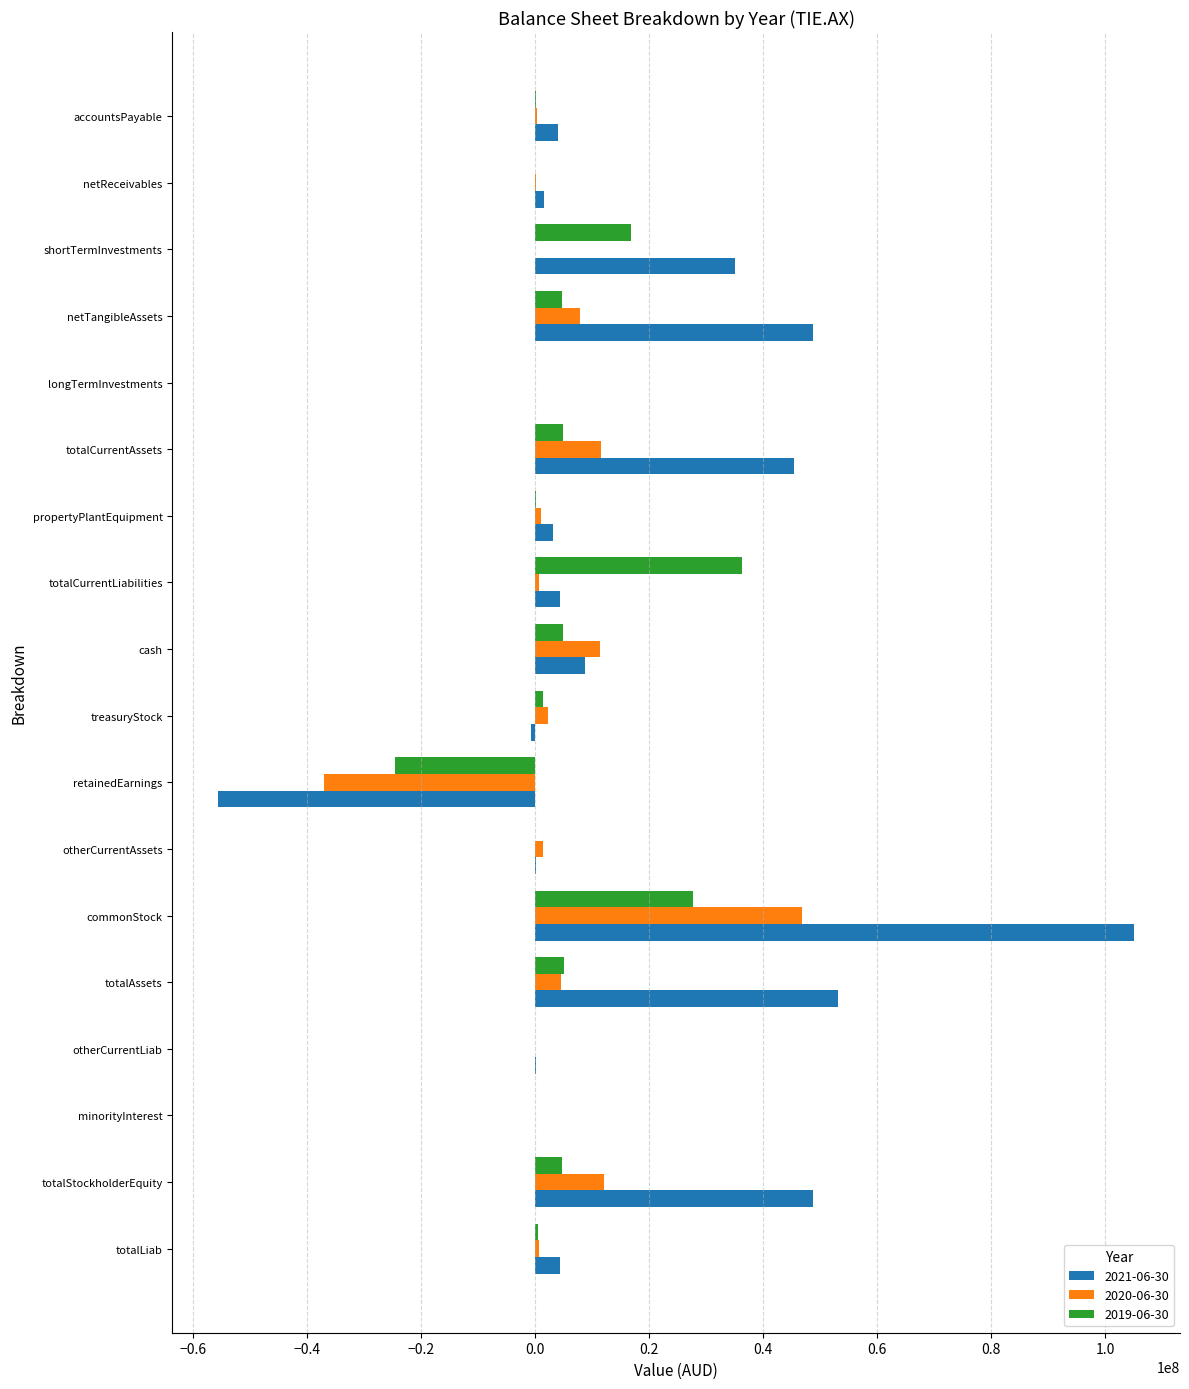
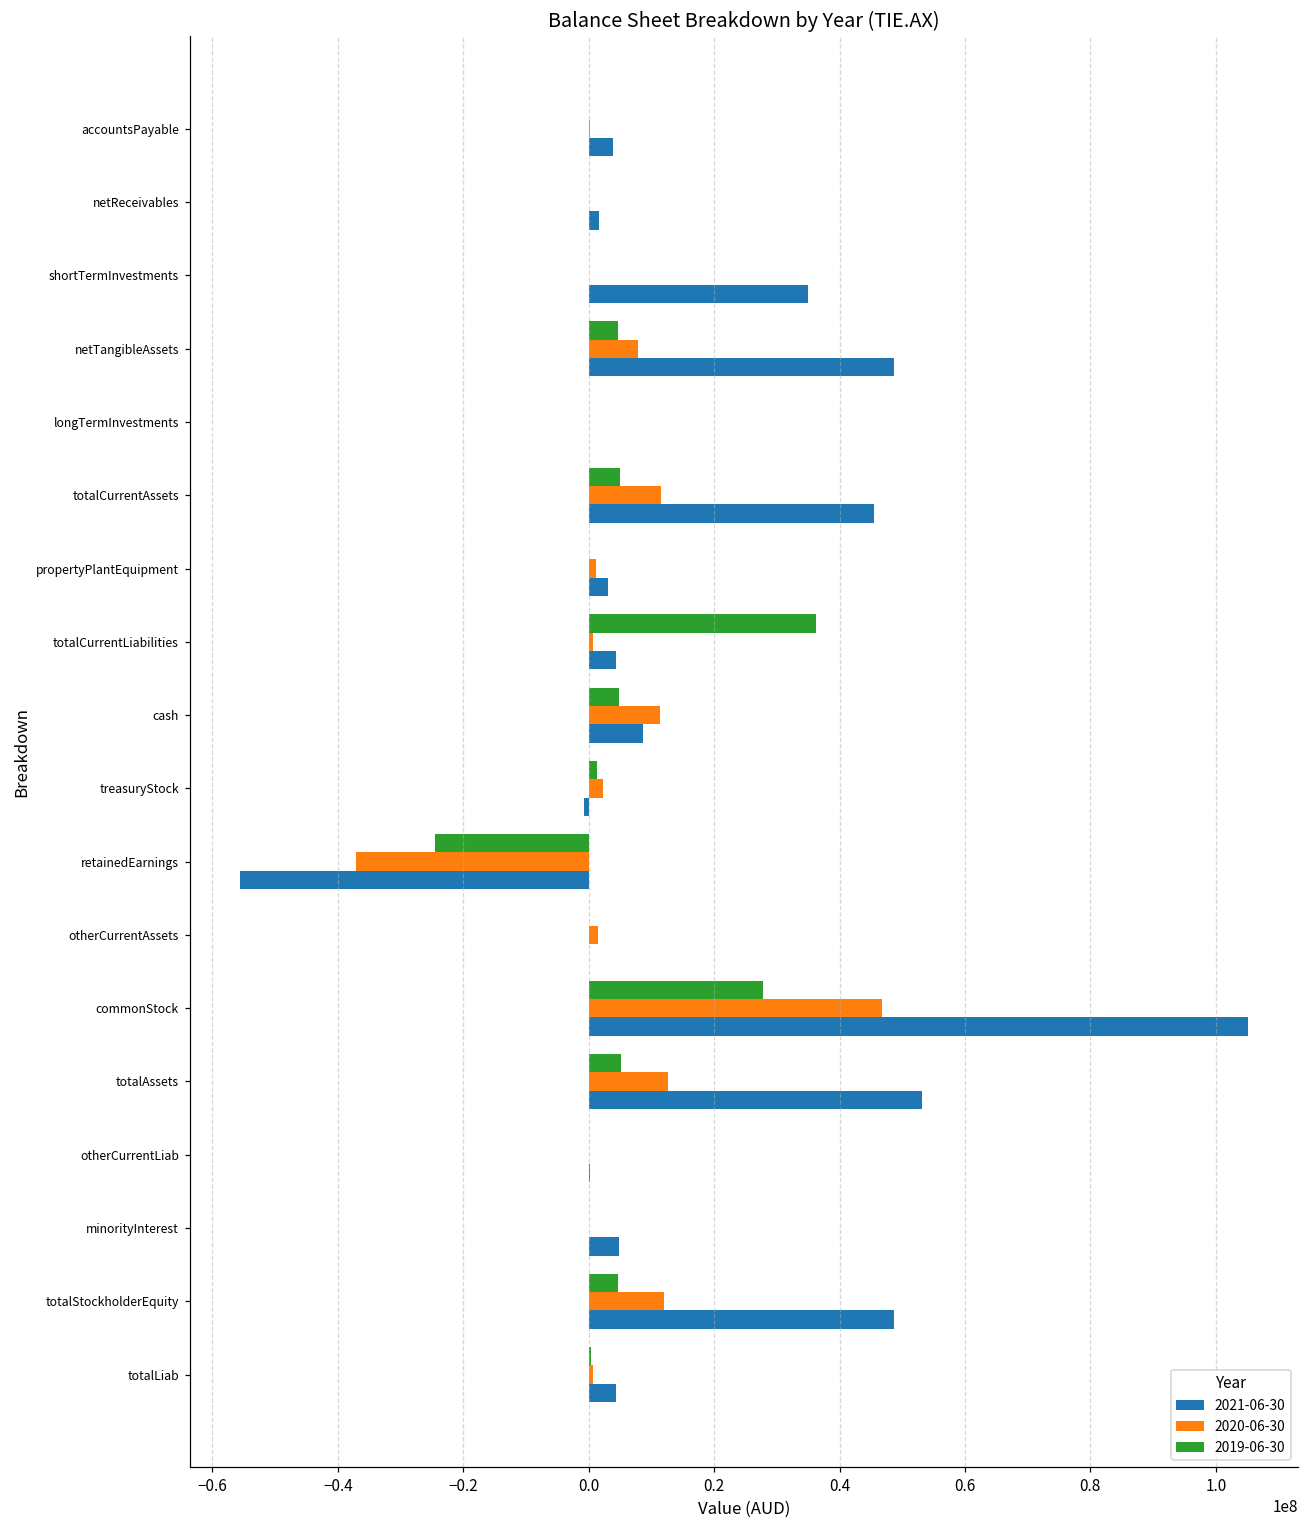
2019-06-30, shortTermInvestments: 17000000 -> 0
2020-06-30, totalAssets: 4000000 -> 13000000
2021-06-30, minorityInterest: 0 -> 5000000
